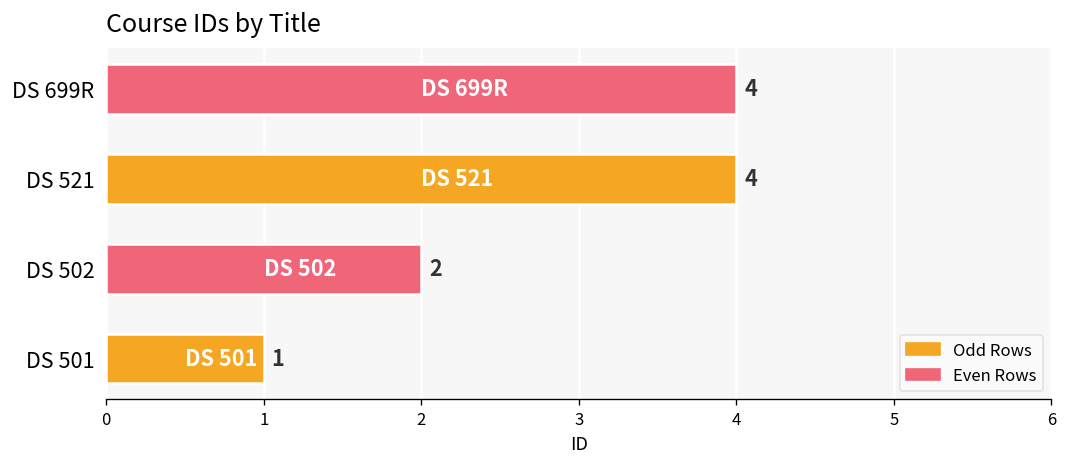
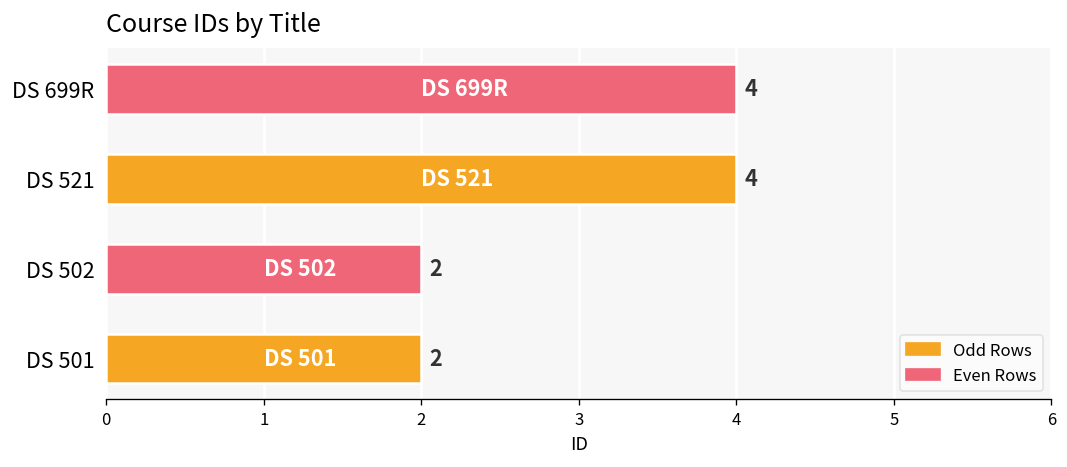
DS 501: 1 -> 2
